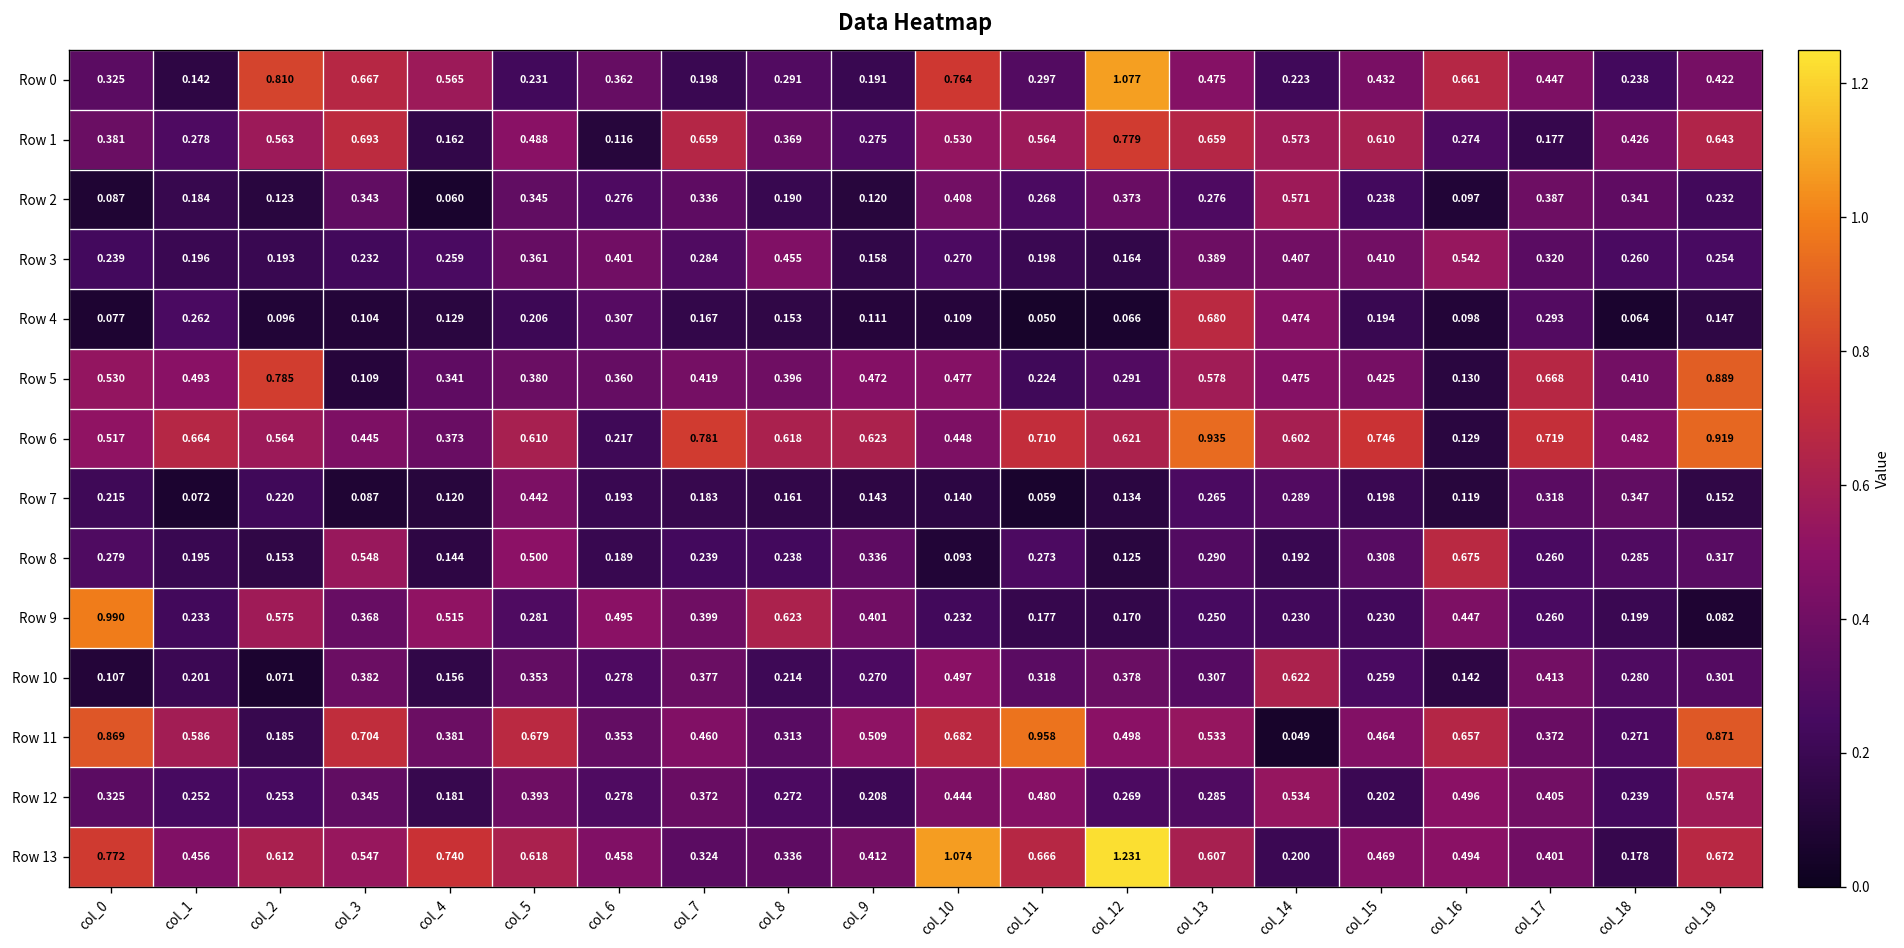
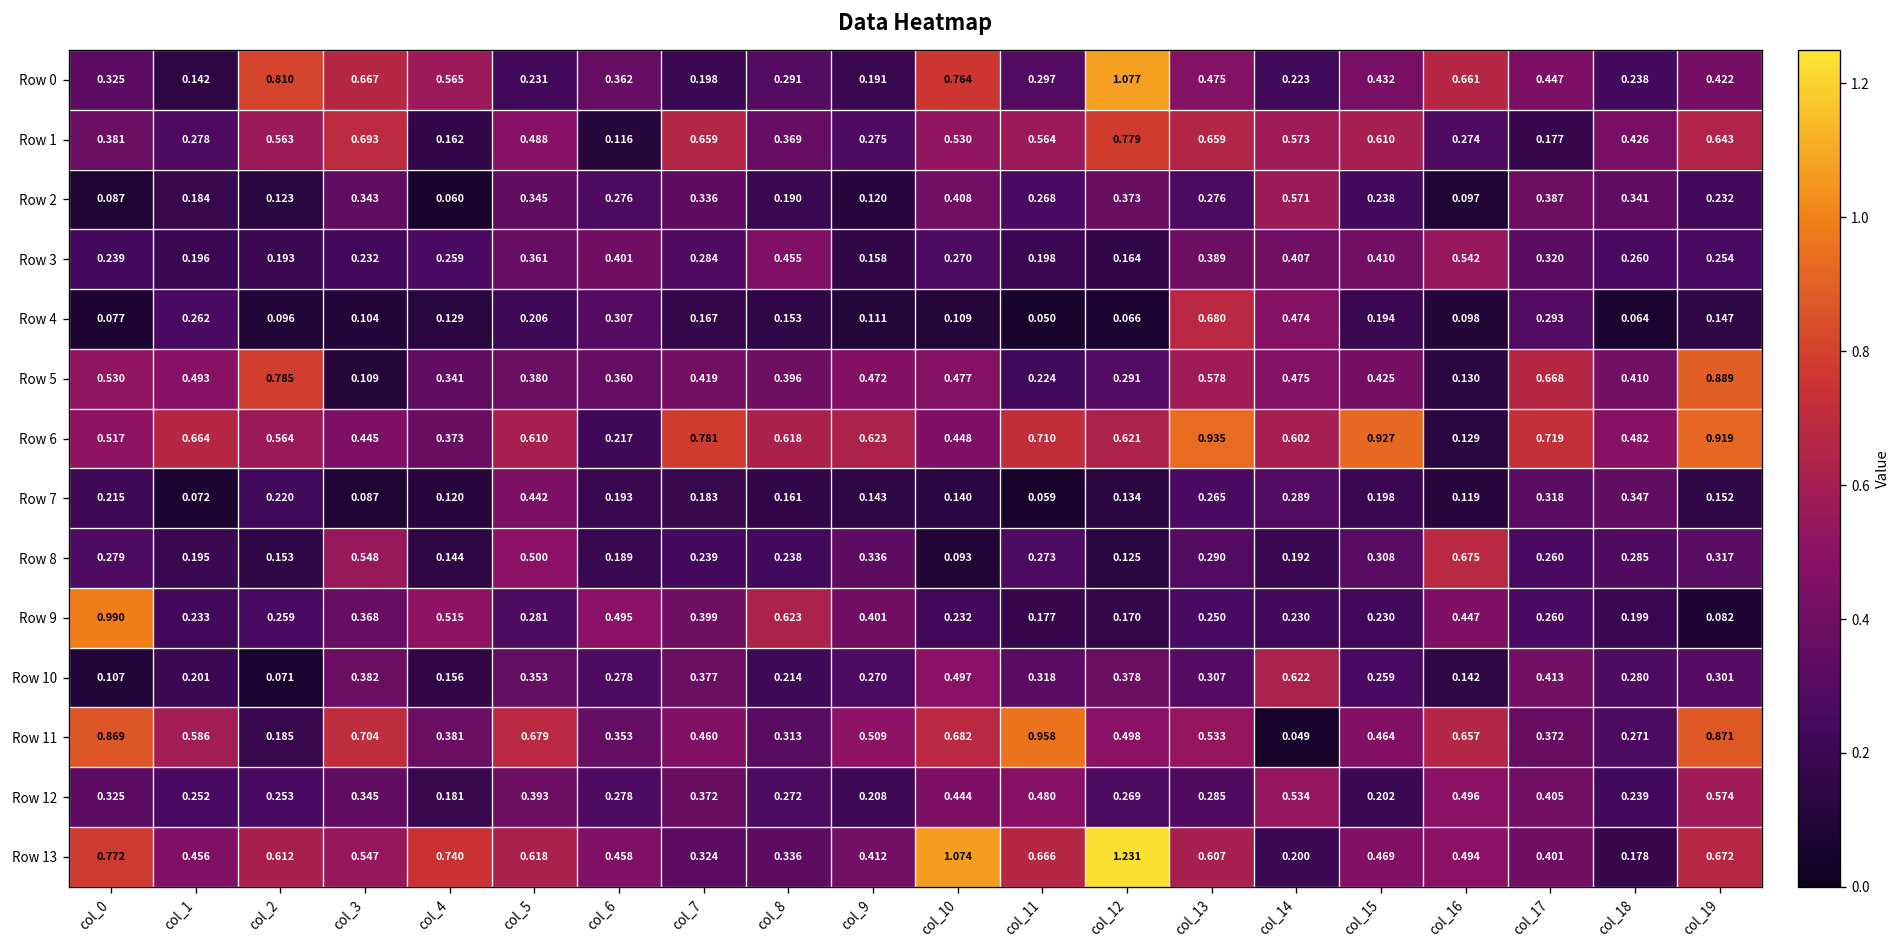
Row 6, col_15: 0.746 -> 0.927
Row 9, col_2: 0.575 -> 0.259
